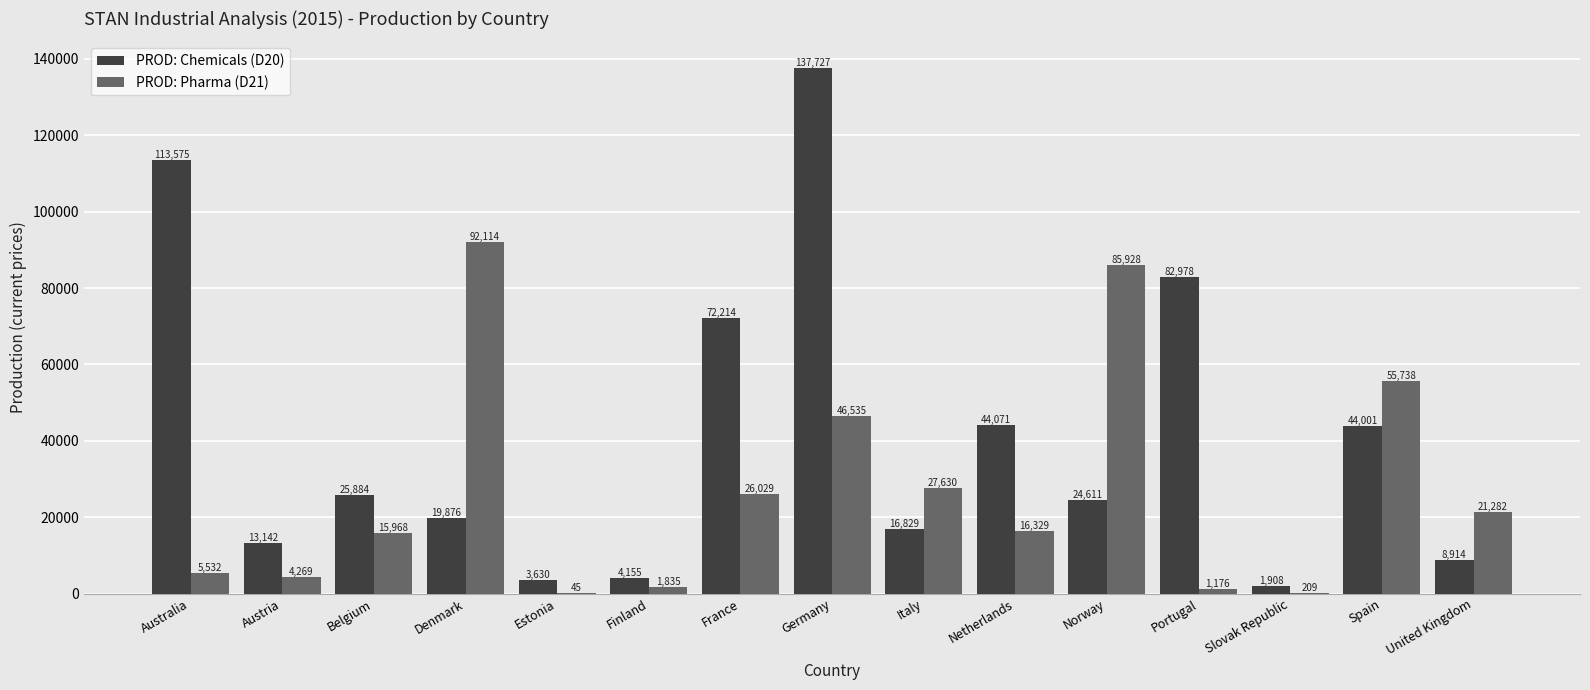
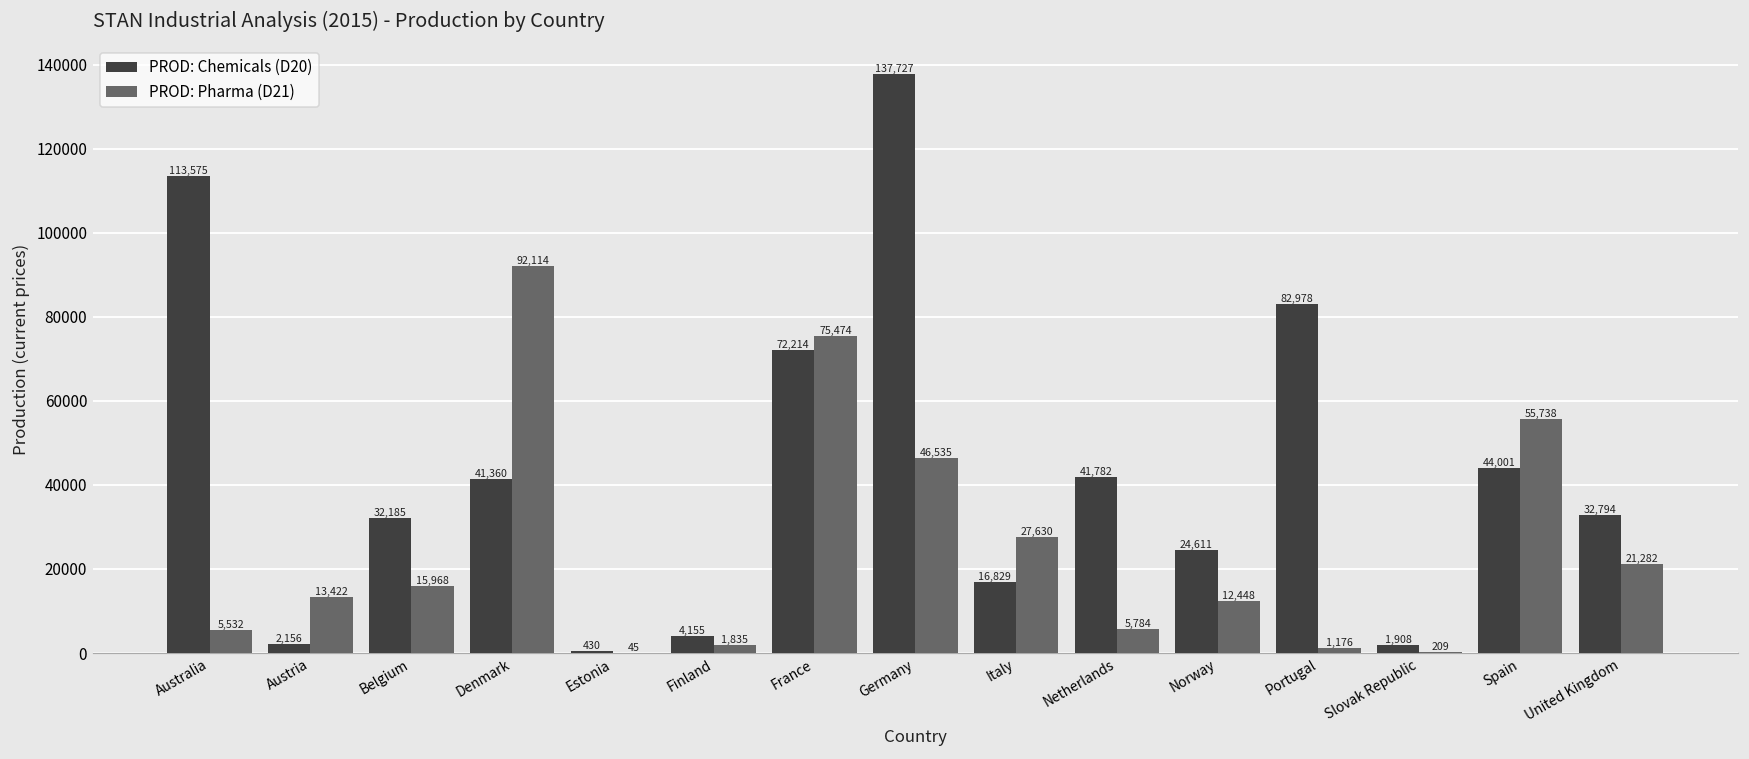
PROD: Chemicals (D20), Austria: 13,142 -> 2,156
PROD: Pharma (D21), Austria: 4,269 -> 13,422
PROD: Chemicals (D20), Belgium: 25,884 -> 32,185
PROD: Chemicals (D20), Denmark: 19,876 -> 41,360
PROD: Chemicals (D20), Estonia: 3,630 -> 430
PROD: Pharma (D21), France: 26,029 -> 75,474
PROD: Chemicals (D20), Netherlands: 44,071 -> 41,782
PROD: Pharma (D21), Netherlands: 16,329 -> 5,784
PROD: Pharma (D21), Norway: 85,928 -> 12,448
PROD: Chemicals (D20), United Kingdom: 8,914 -> 32,794
